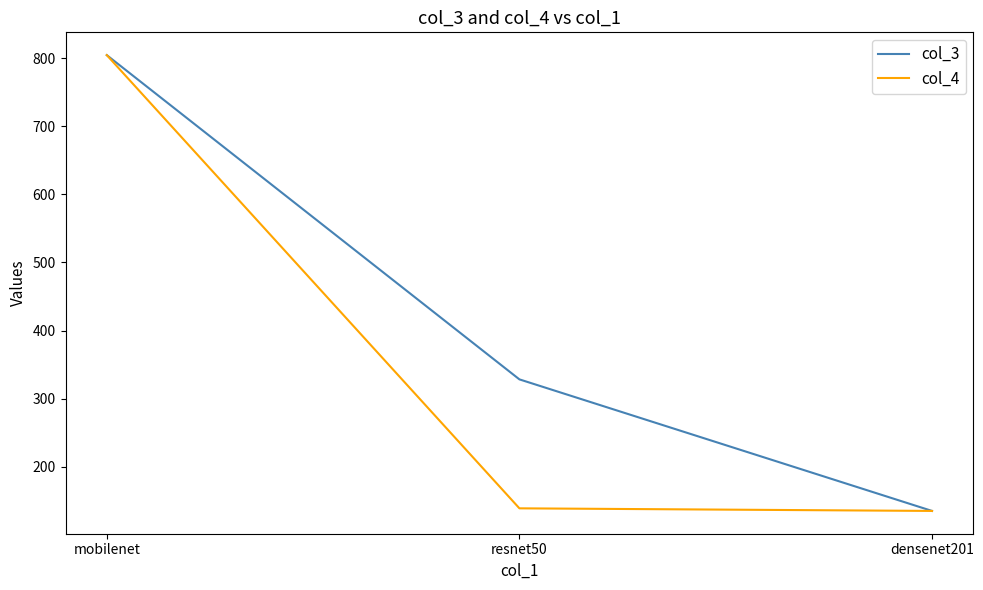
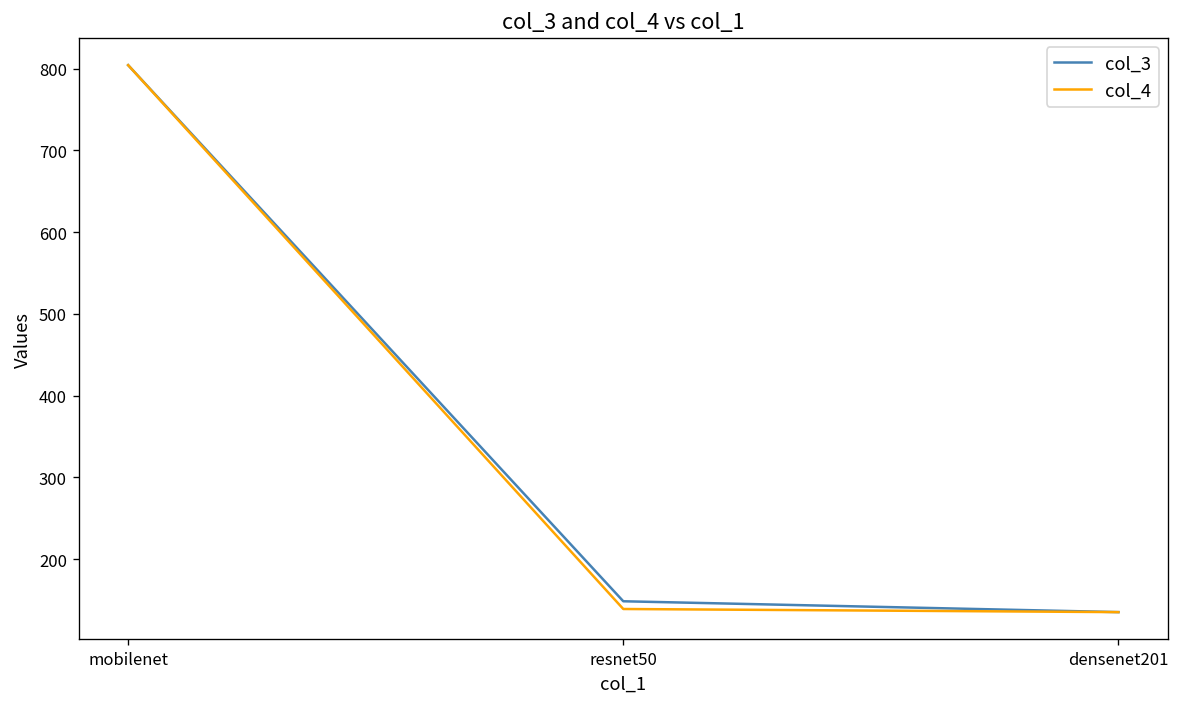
col_3, resnet50: 330 -> 150
